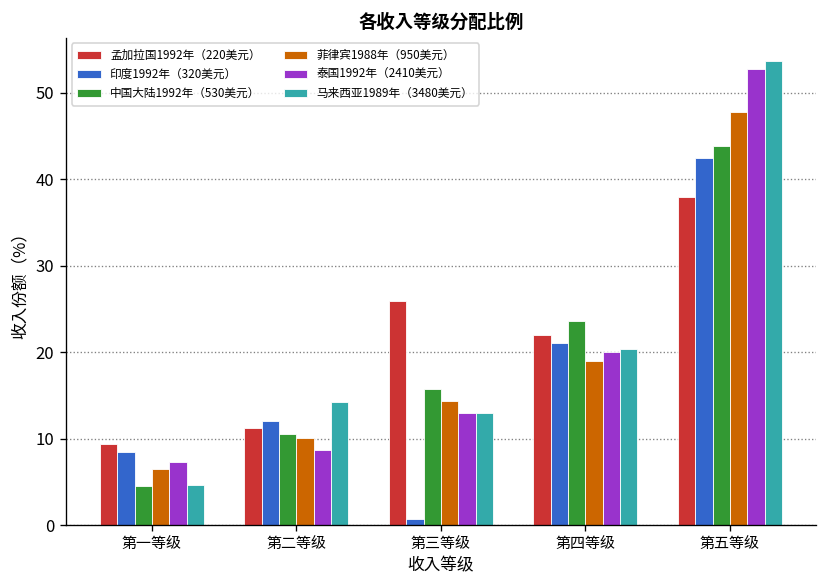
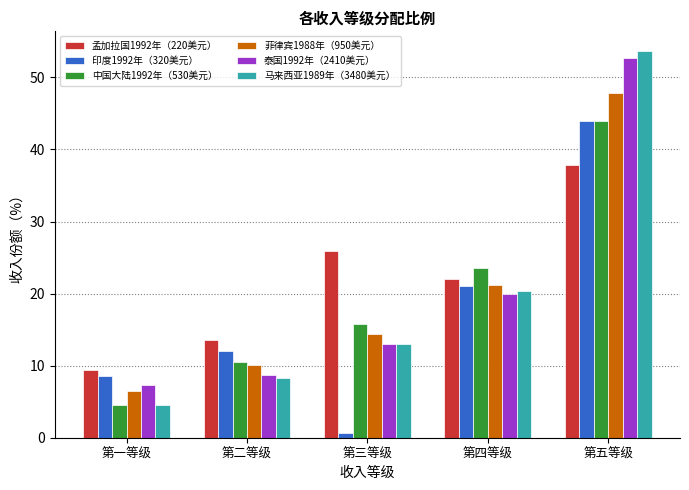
孟加拉国1992年（220美元）, 第二等级: 11 -> 14
马来西亚1989年（3480美元）, 第二等级: 14 -> 8
菲律宾1988年（950美元）, 第四等级: 19 -> 21
印度1992年（320美元）, 第五等级: 43 -> 44
